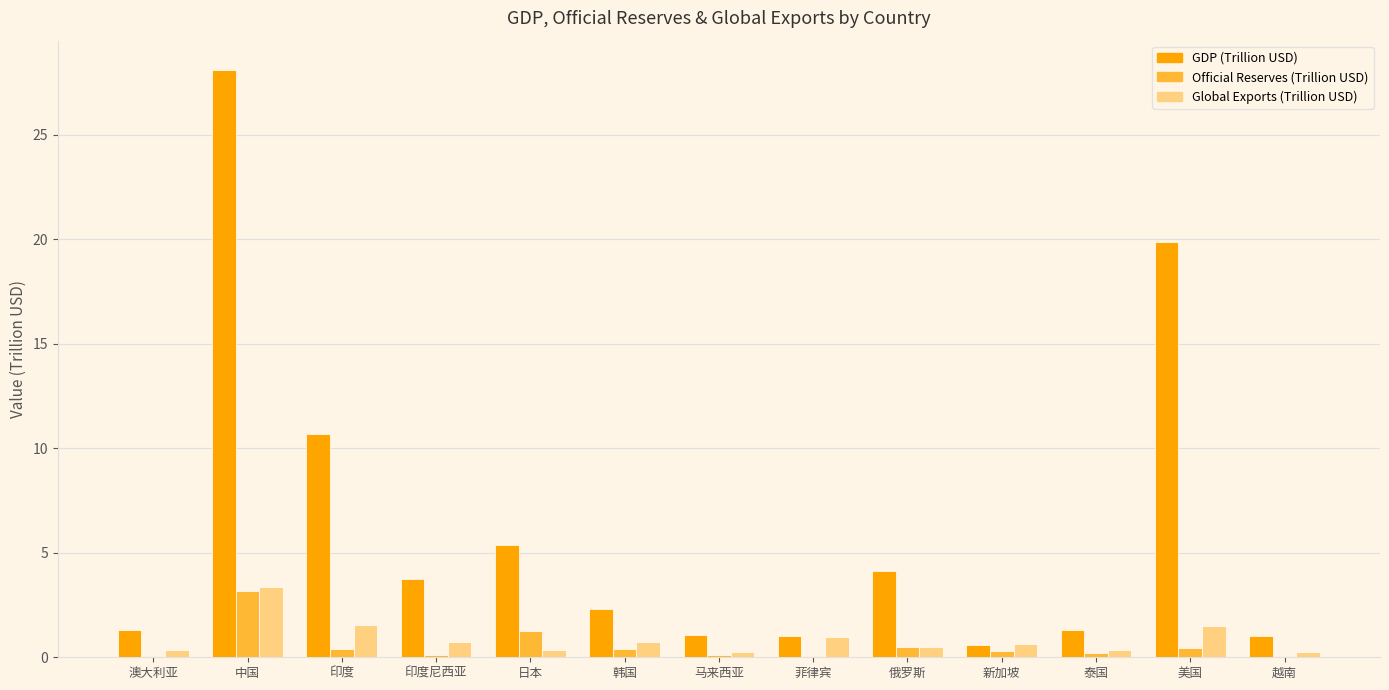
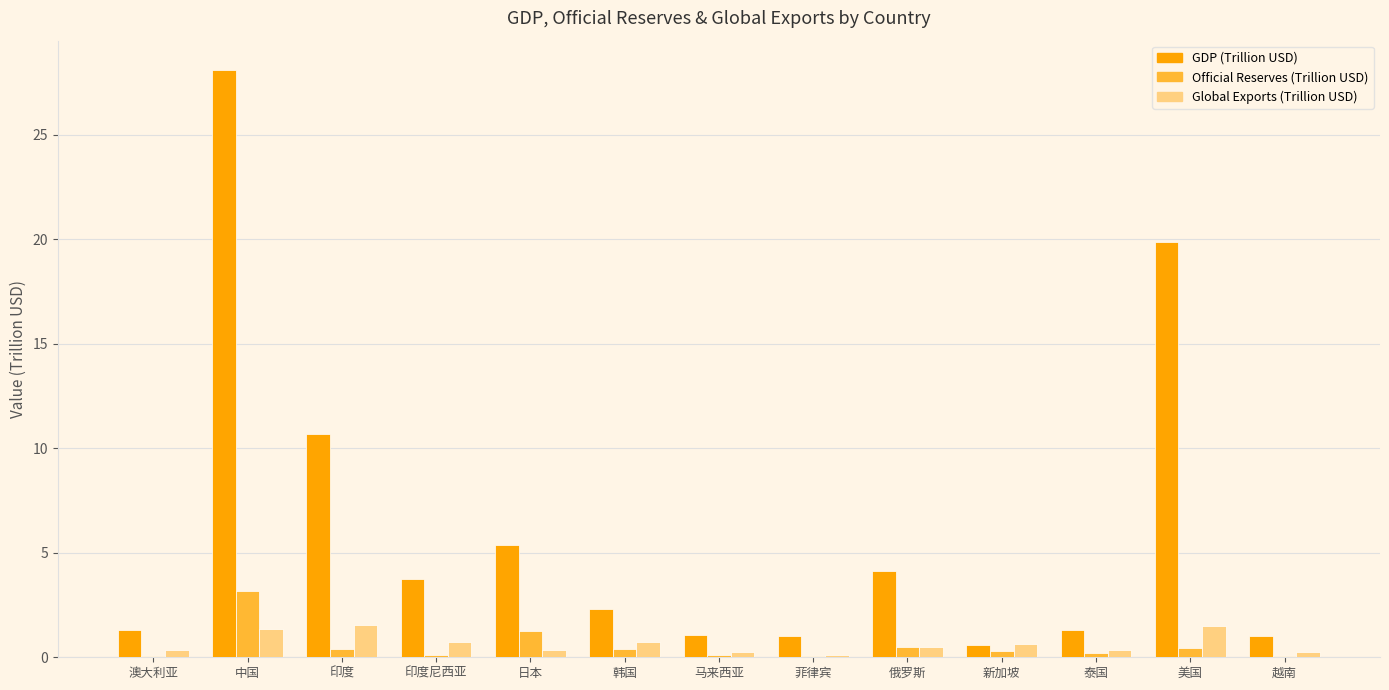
Global Exports (Trillion USD), 中国: 3.4 -> 1.3
Global Exports (Trillion USD), 菲律宾: 1.0 -> 0.1
